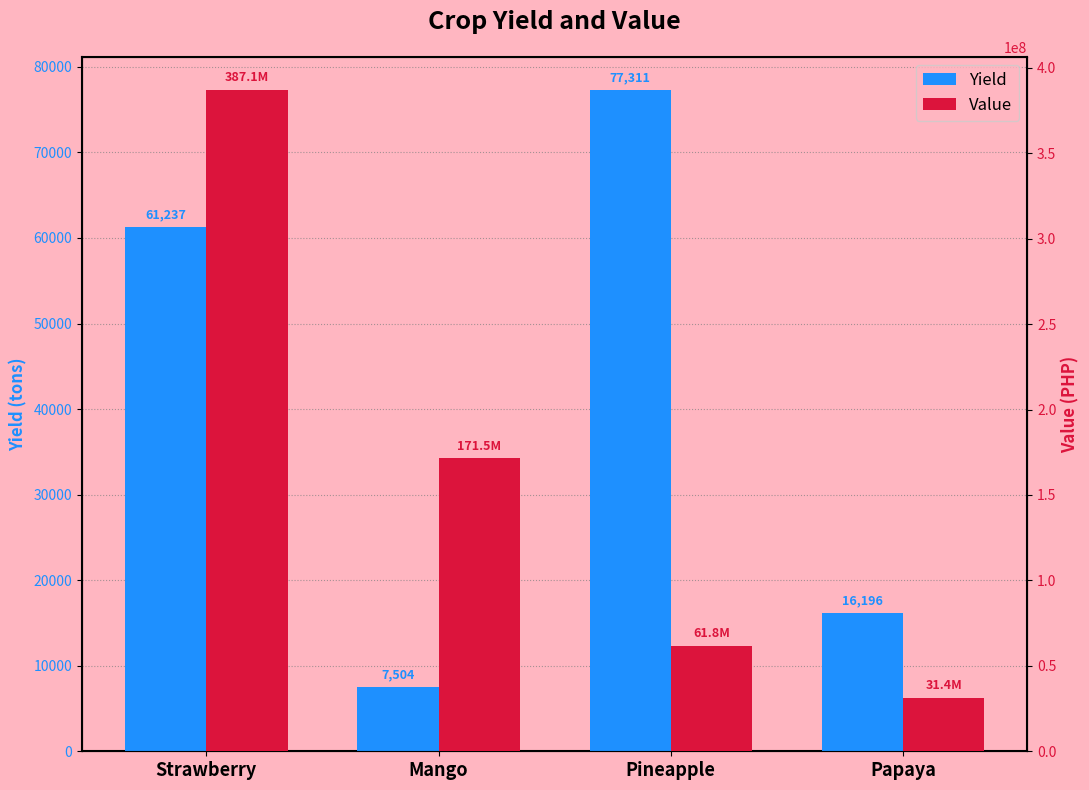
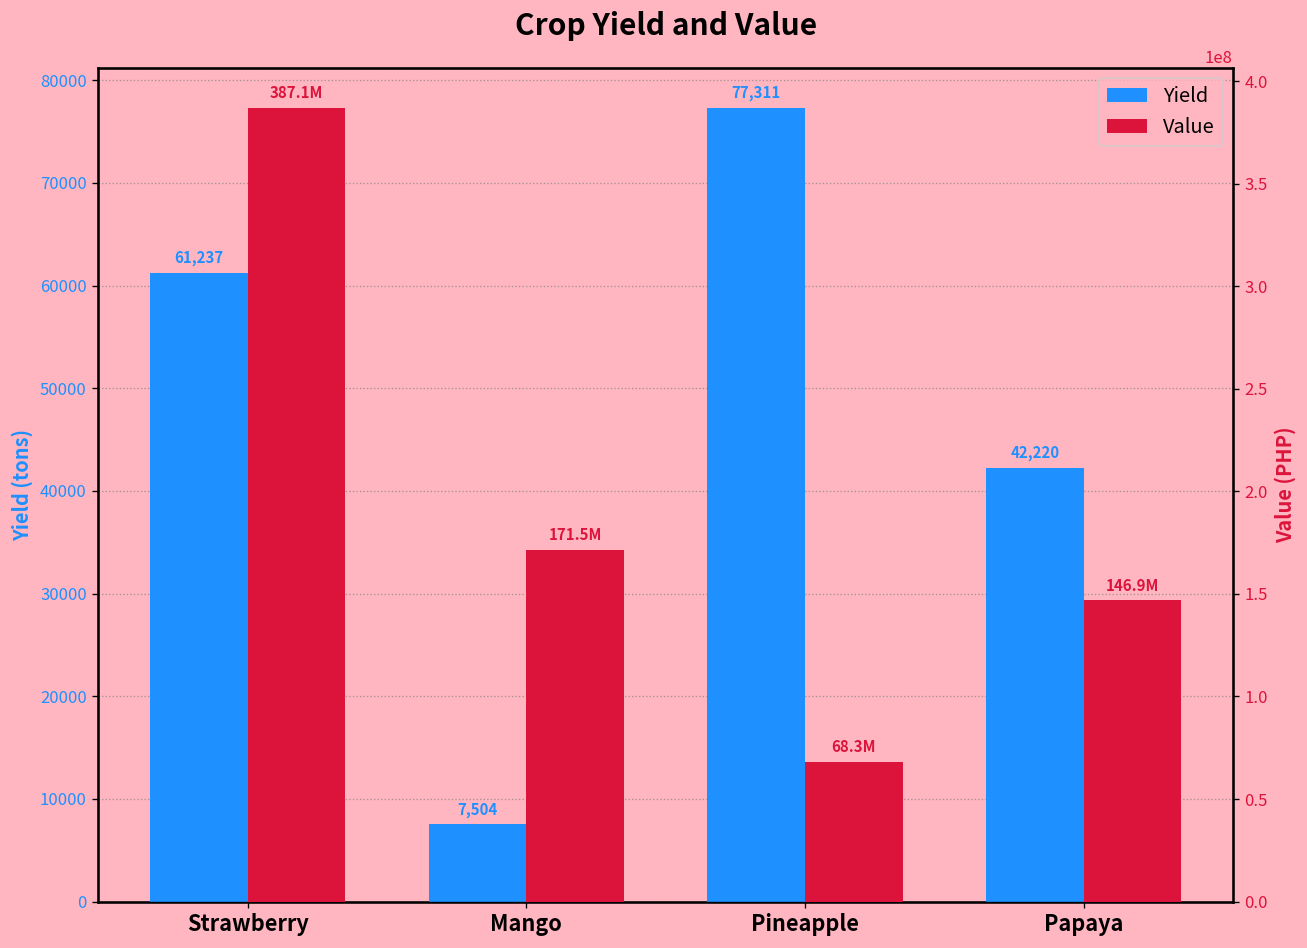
Yield, Papaya: 16,196 -> 42,220
Value, Pineapple: 61.8M -> 68.3M
Value, Papaya: 31.4M -> 146.9M
